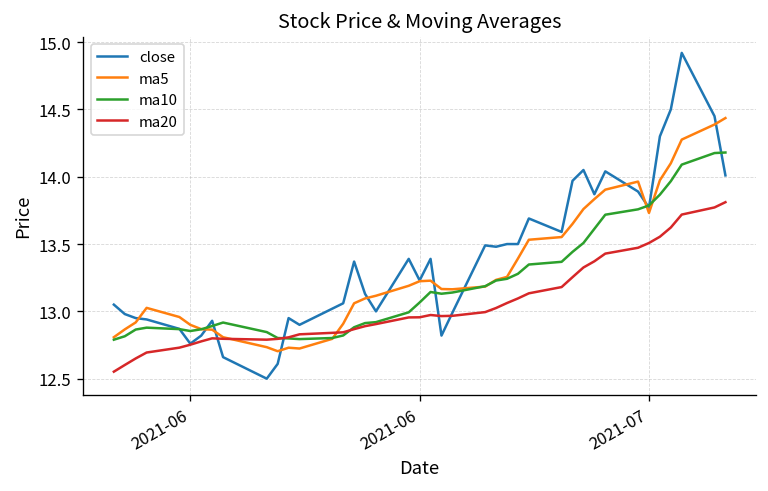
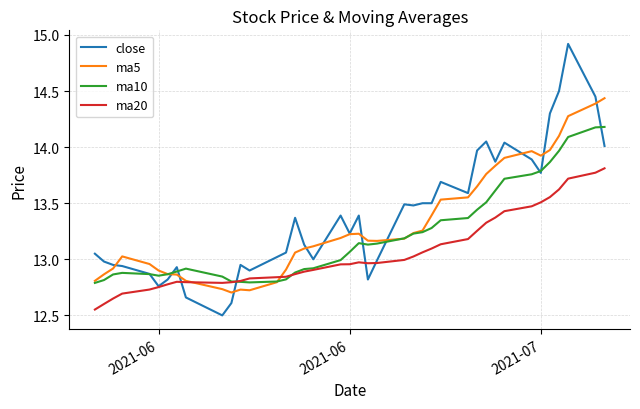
ma5, 2021-07: 13.73 -> 13.92
